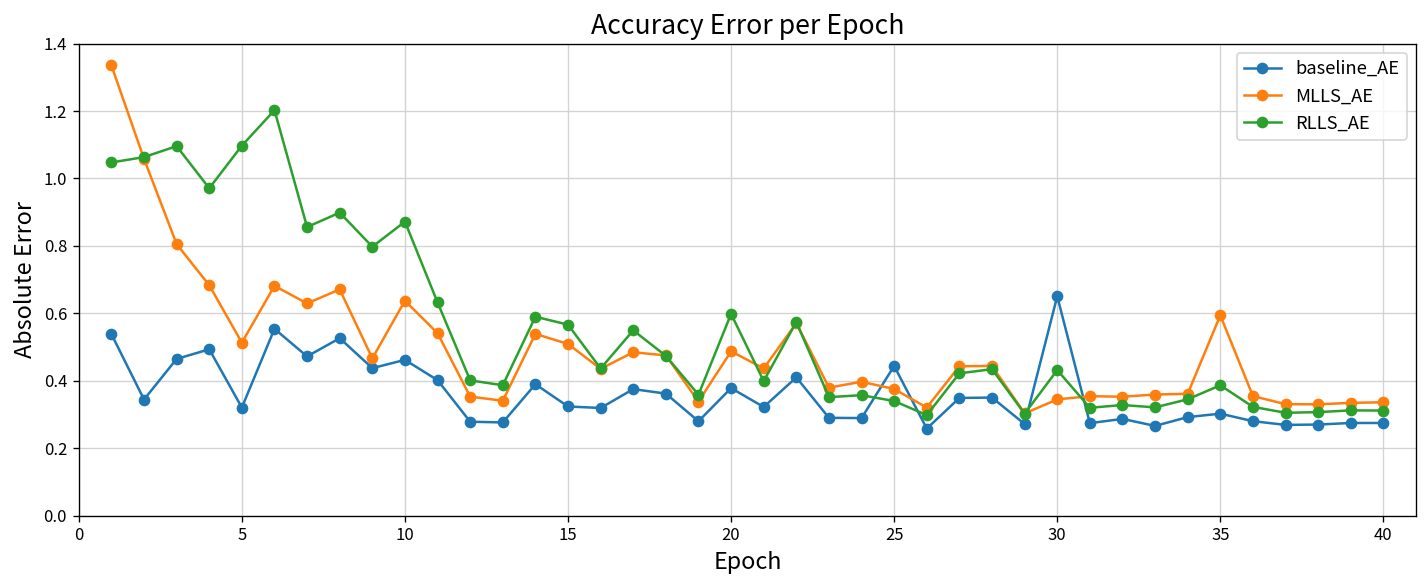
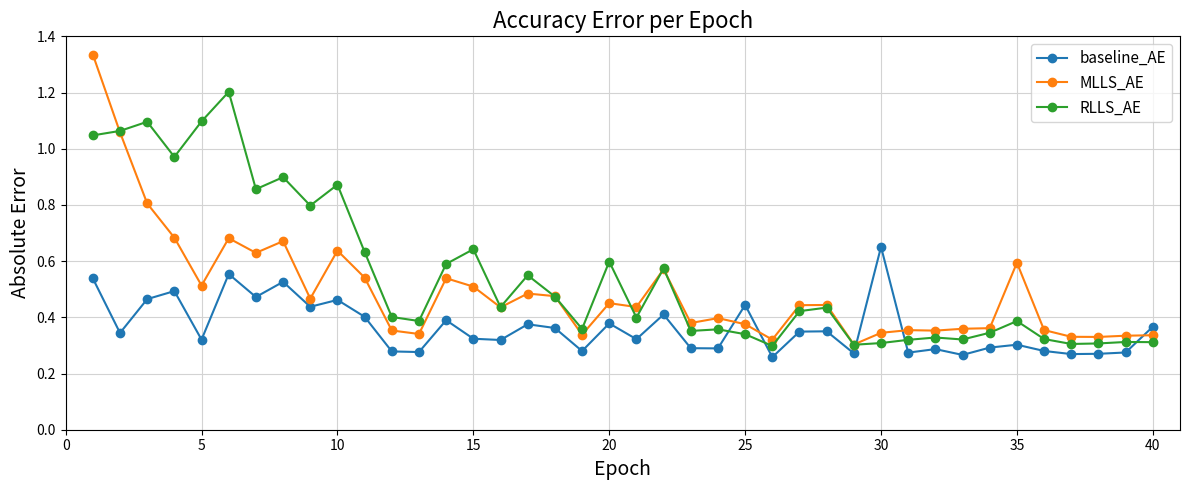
RLLS_AE, 15: 0.57 -> 0.64
MLLS_AE, 20: 0.49 -> 0.45
RLLS_AE, 30: 0.43 -> 0.31
baseline_AE, 40: 0.27 -> 0.37
